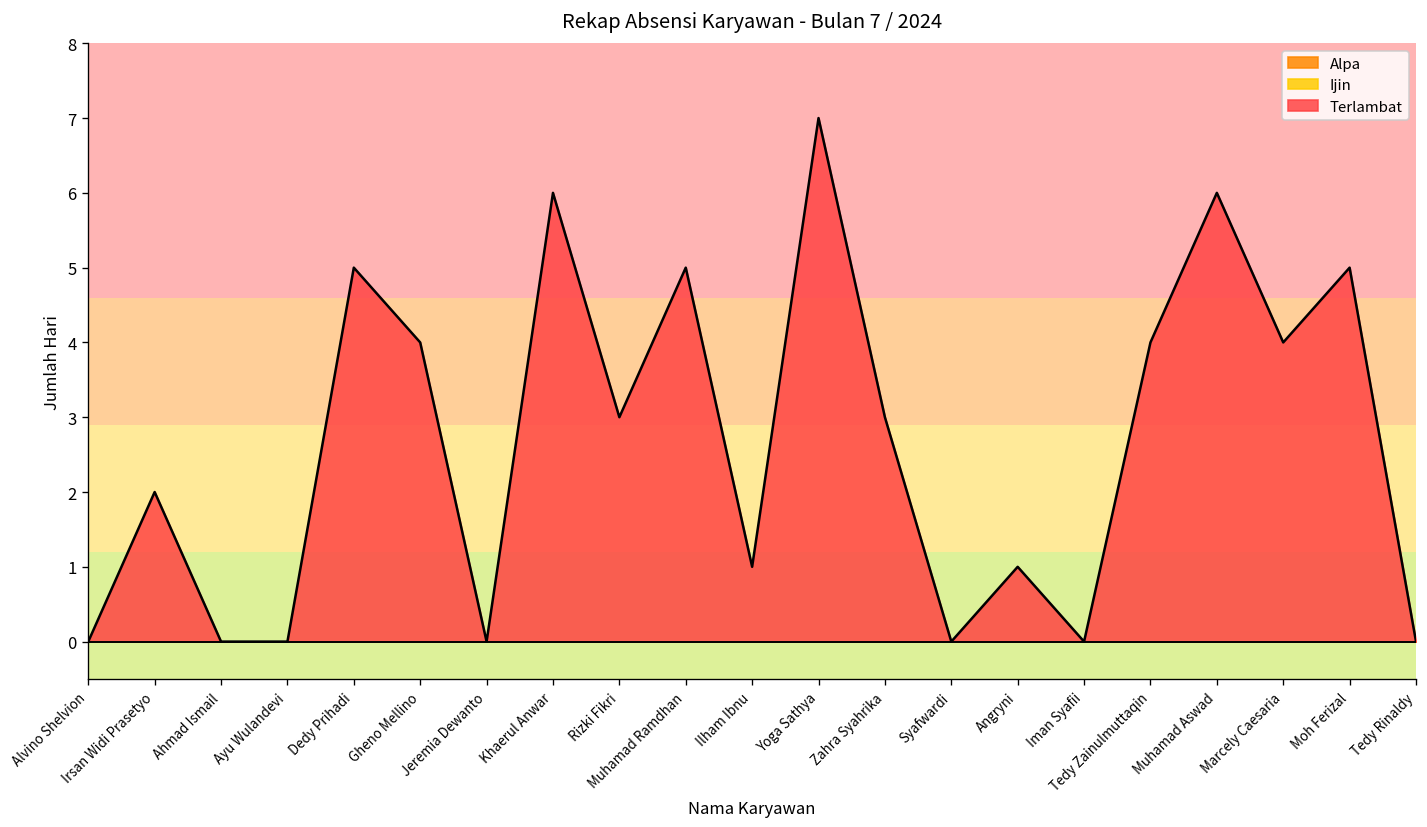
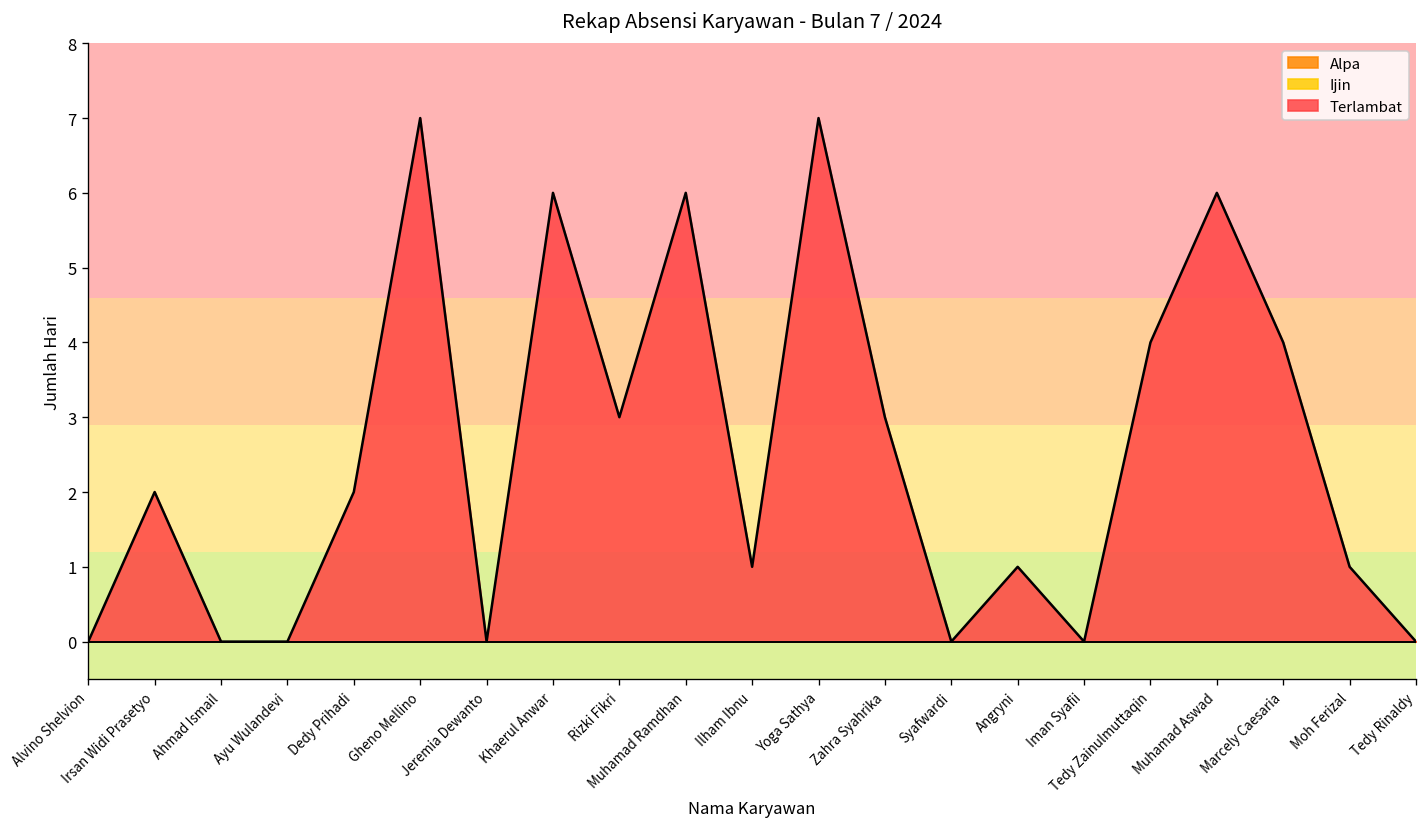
Terlambat, Dedy Prihadi: 5 -> 2
Terlambat, Gheno Mellino: 4 -> 7
Terlambat, Muhamad Ramdhan: 5 -> 6
Terlambat, Moh Ferizal: 5 -> 1
